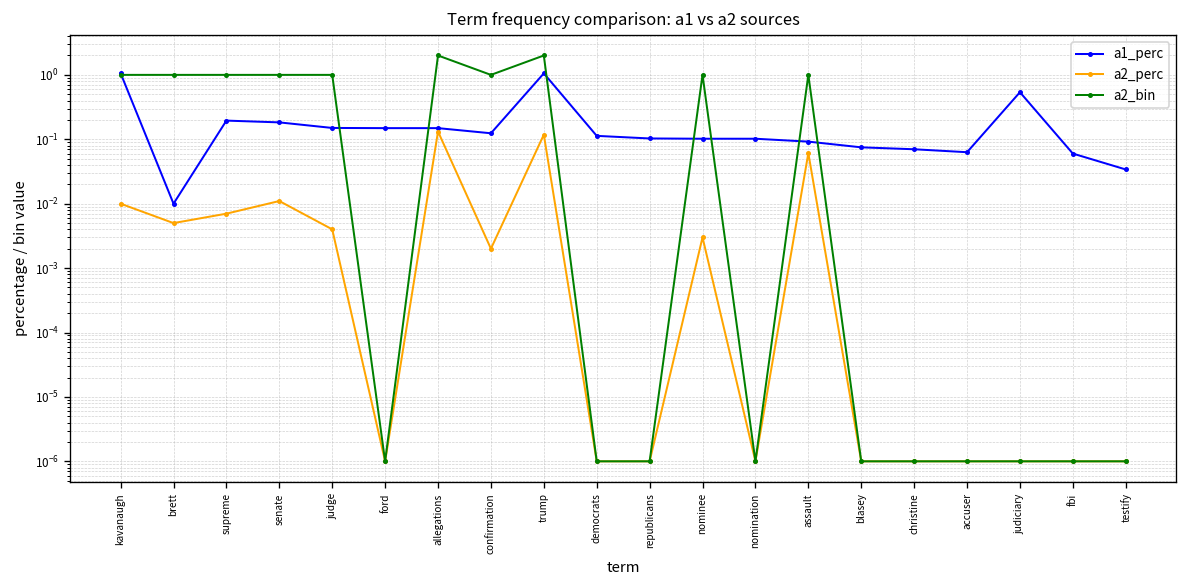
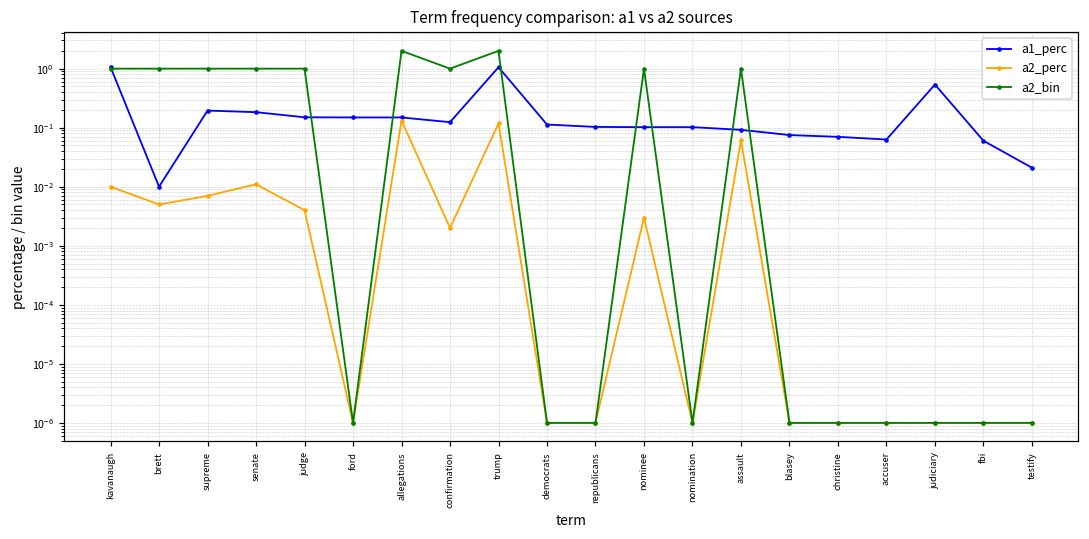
a1_perc, testify: 0.03 -> 0.021
